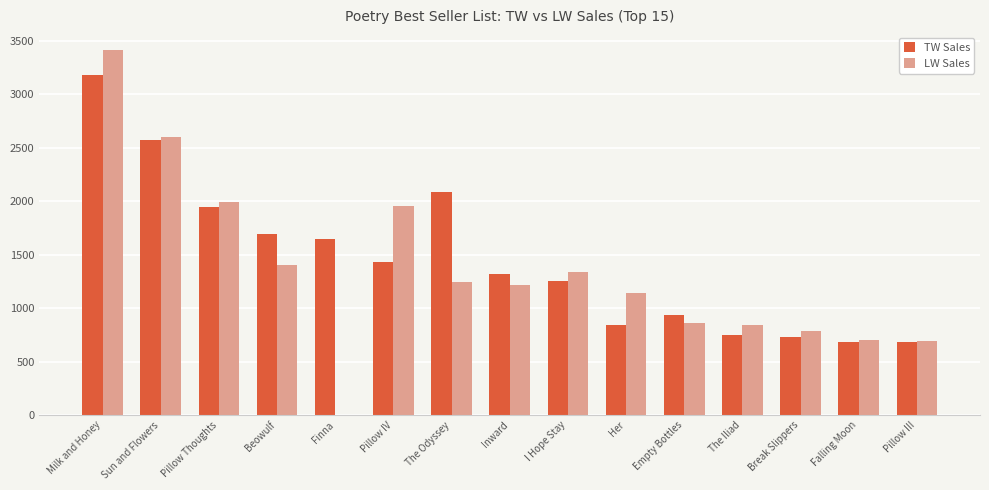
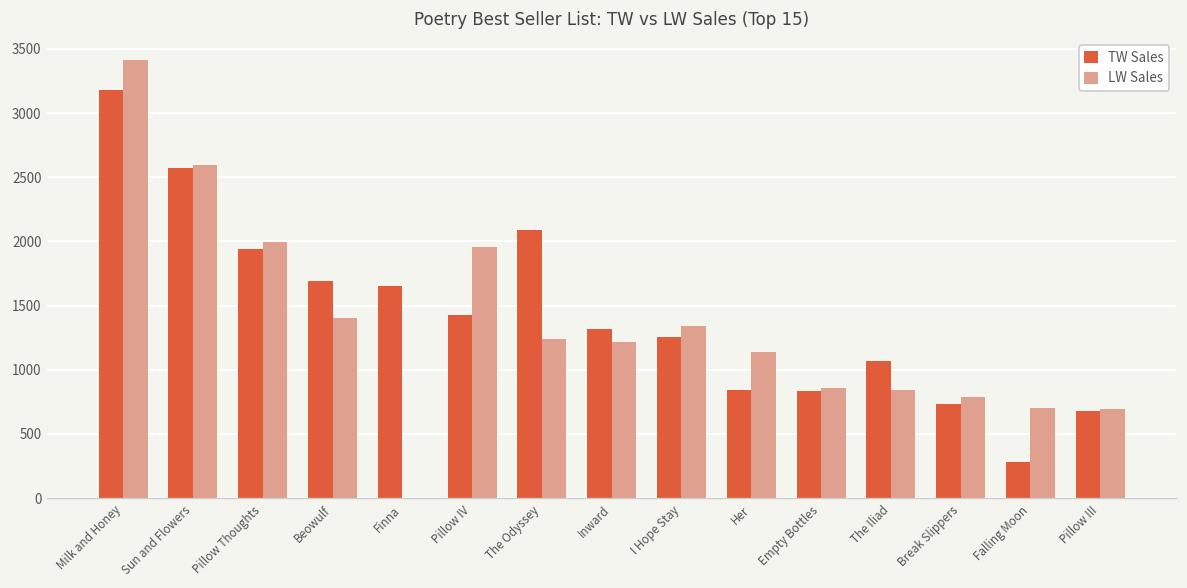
TW Sales, Empty Bottles: 930 -> 840
TW Sales, The Iliad: 750 -> 1070
TW Sales, Falling Moon: 680 -> 280
